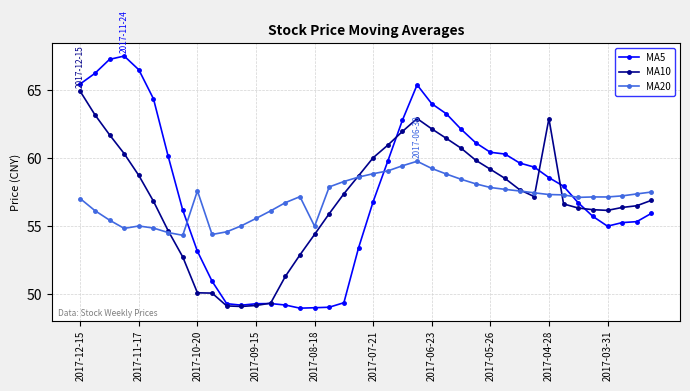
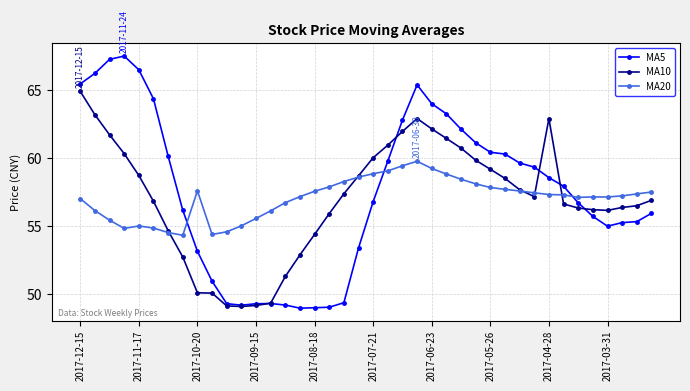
MA20, 2017-08-18: 55.0 -> 57.6
